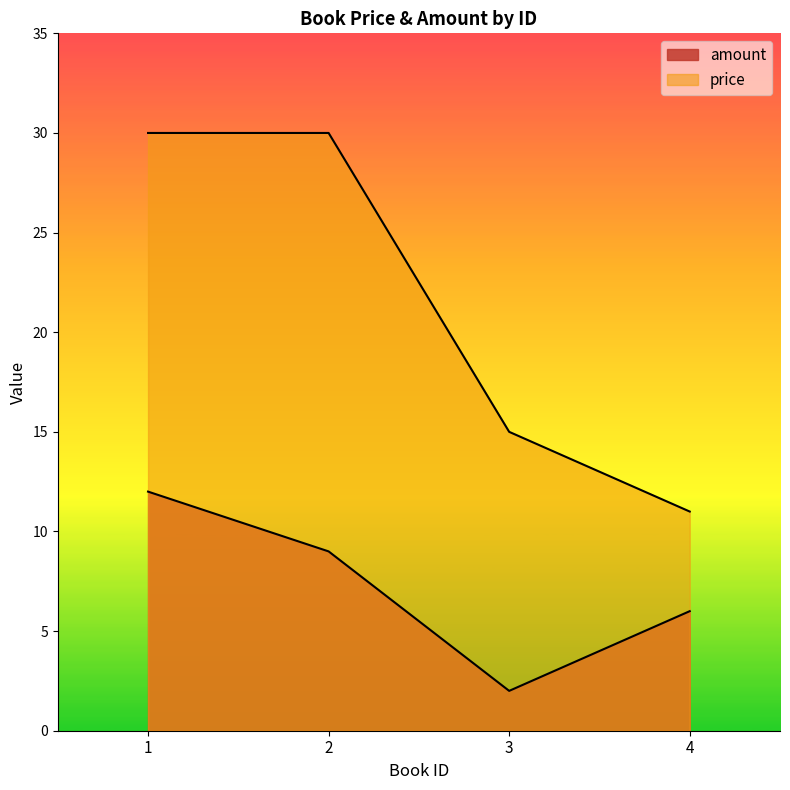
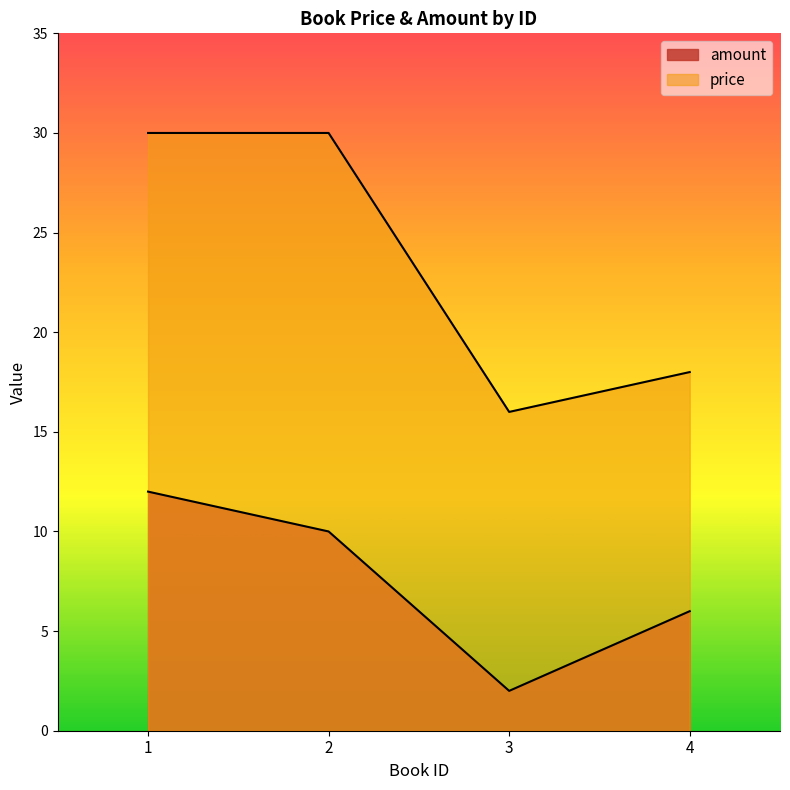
amount, 2: 9 -> 10
price, 3: 15 -> 16
price, 4: 11 -> 18
